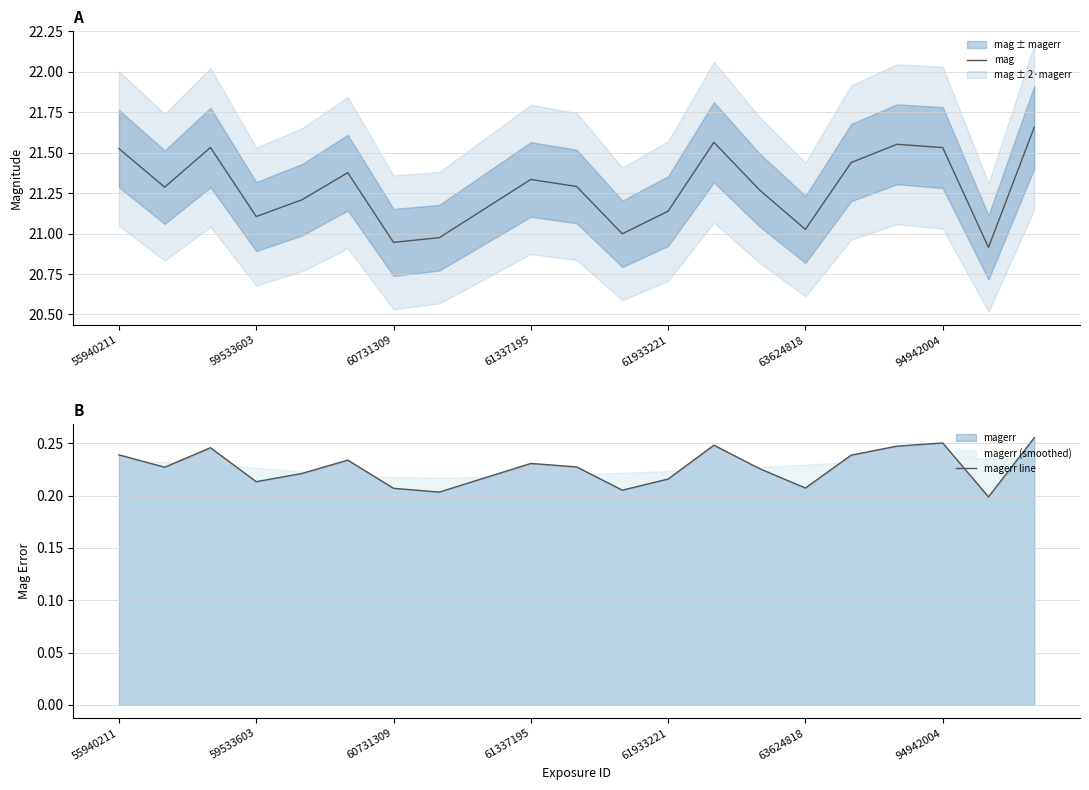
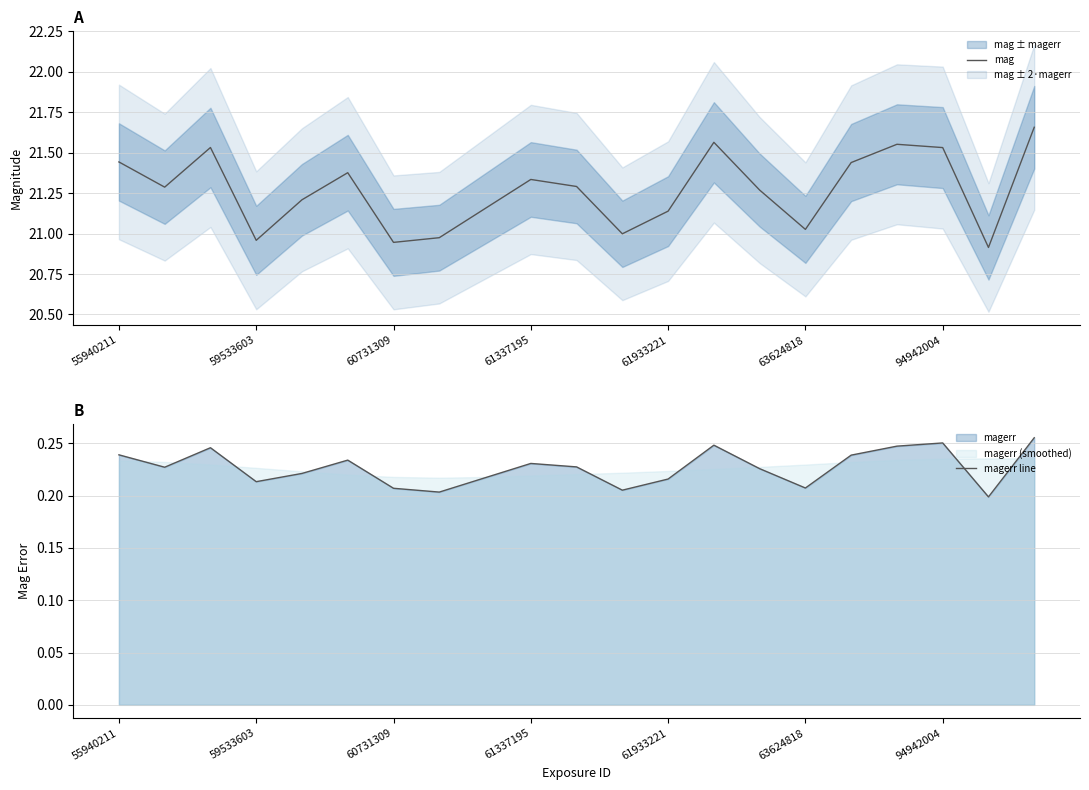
A, mag, 55940211: 21.53 -> 21.44
A, mag, 59533603: 21.11 -> 20.96
